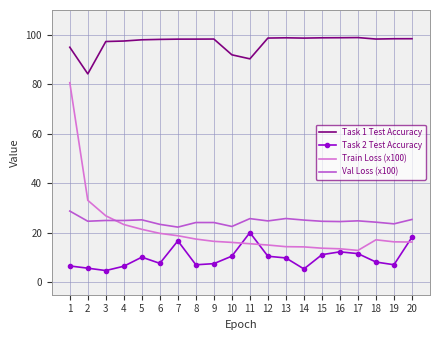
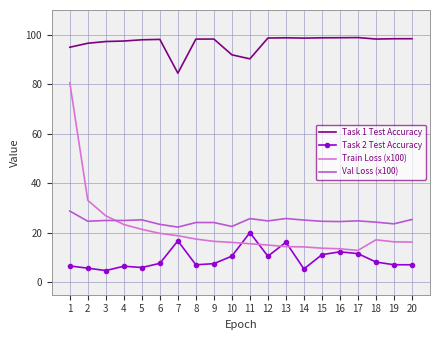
Task 1 Test Accuracy, 2: 84 -> 97
Task 2 Test Accuracy, 5: 10 -> 6
Task 1 Test Accuracy, 7: 98 -> 84
Task 2 Test Accuracy, 13: 10 -> 16
Task 2 Test Accuracy, 20: 18 -> 7
